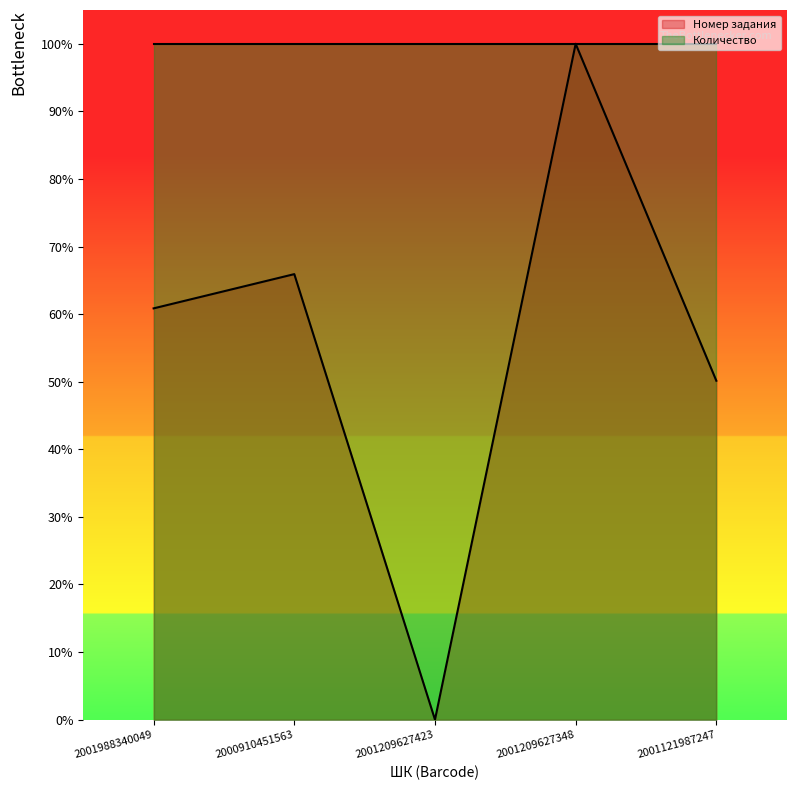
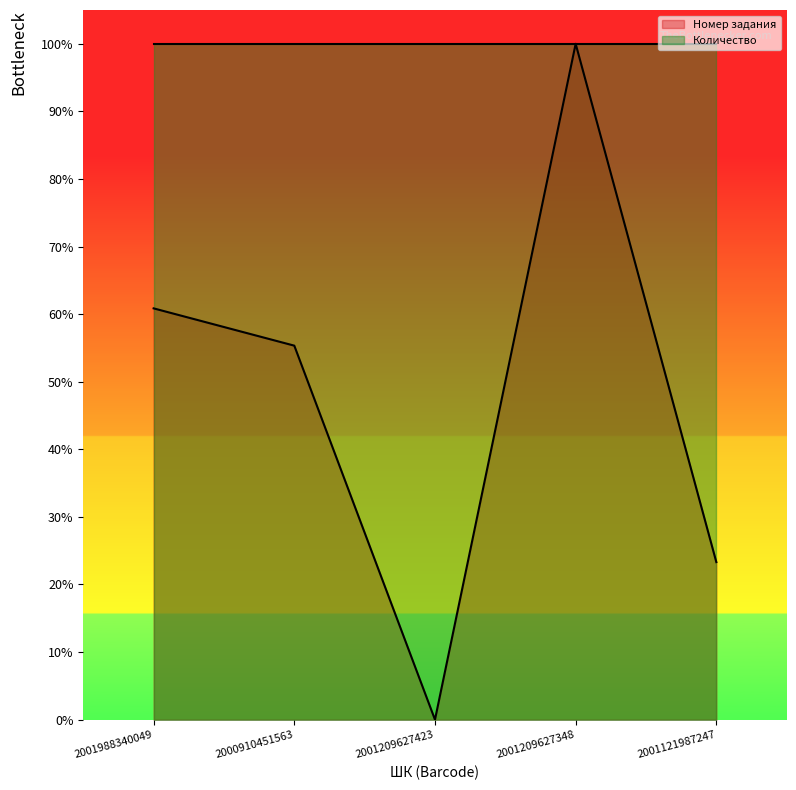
Номер задания, 2000910451563: 66% -> 55%
Номер задания, 2001121987247: 50% -> 23%
